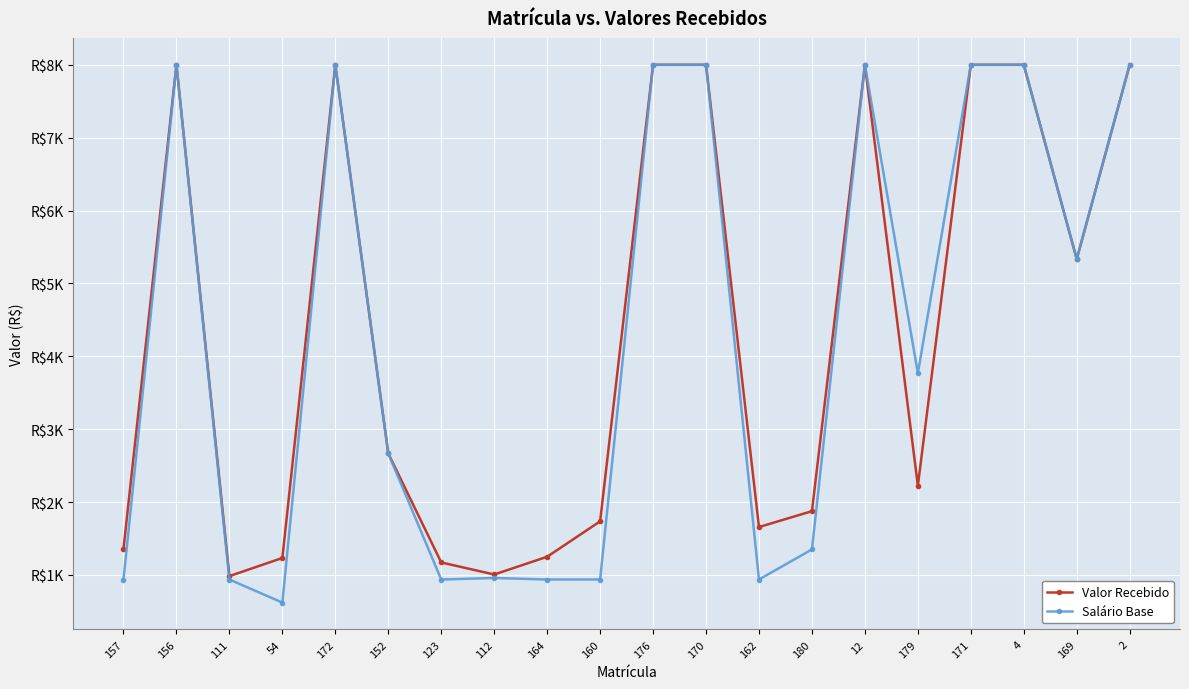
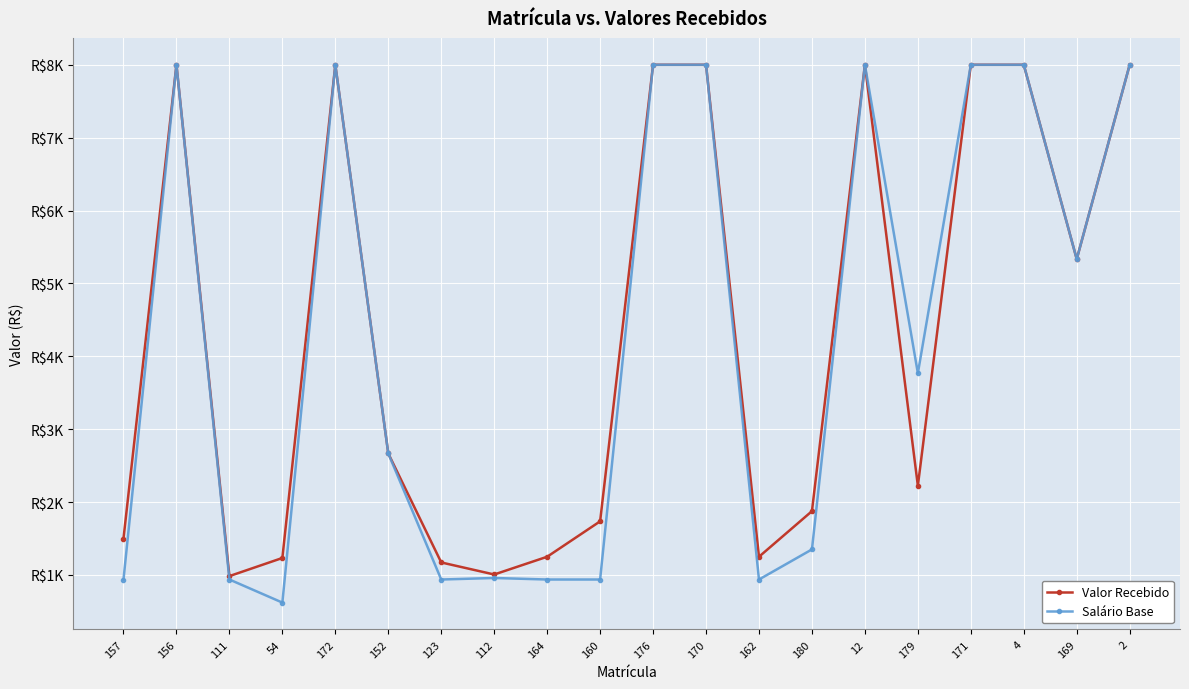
Valor Recebido, 157: R$1400 -> R$1500
Valor Recebido, 162: R$1700 -> R$1200
